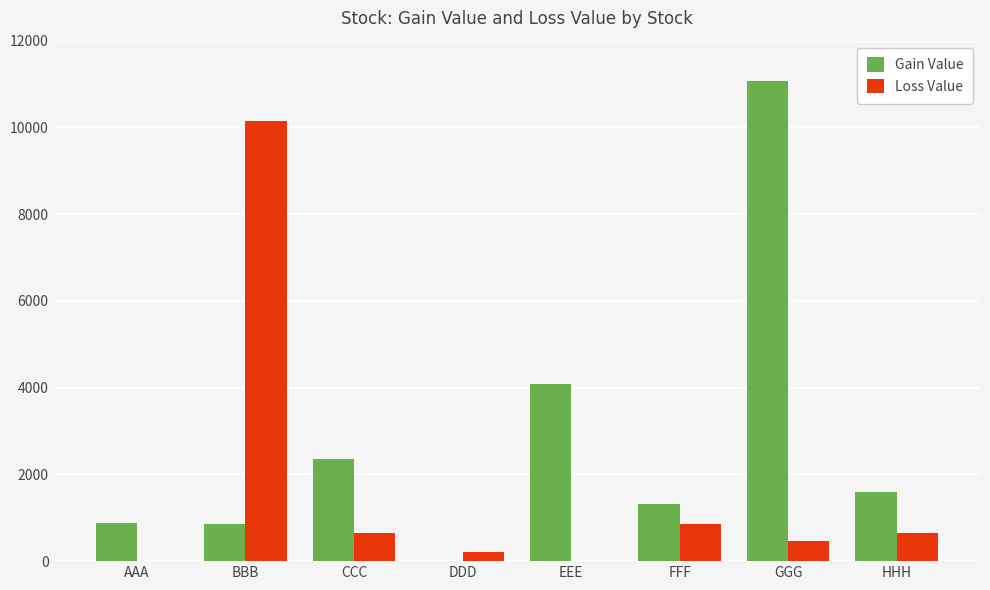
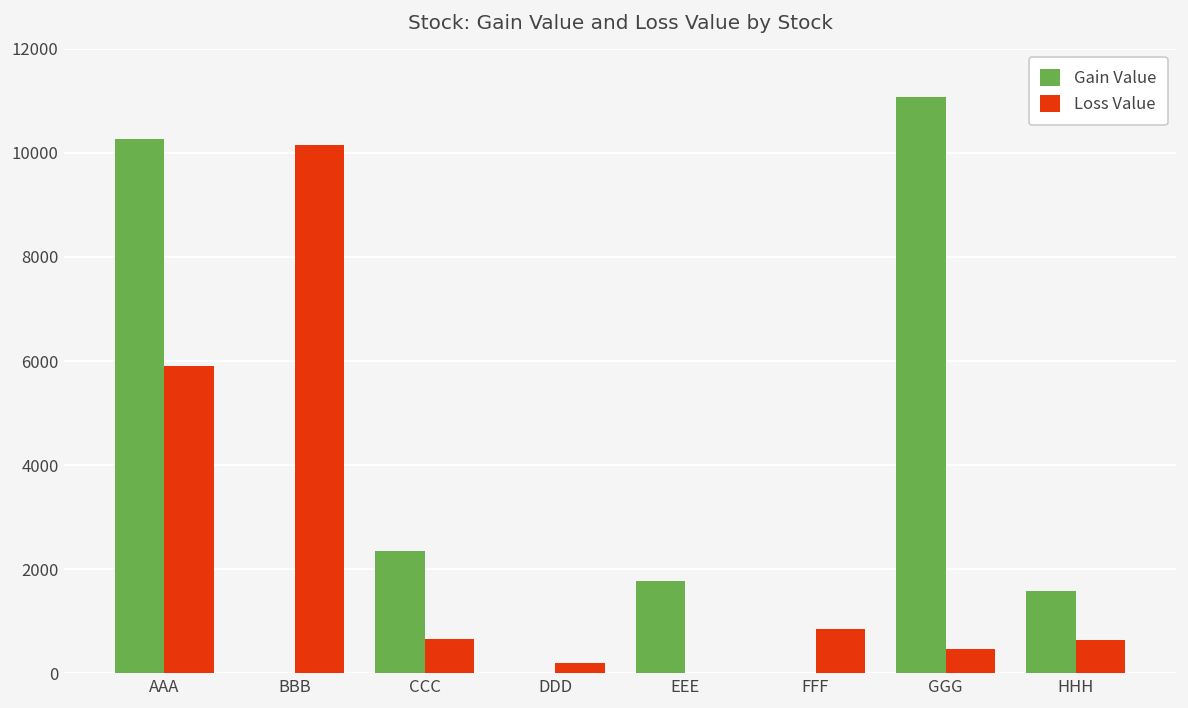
Gain Value, AAA: 900 -> 10300
Loss Value, AAA: 0 -> 5900
Gain Value, BBB: 900 -> 0
Gain Value, EEE: 4100 -> 1800
Gain Value, FFF: 1300 -> 0
